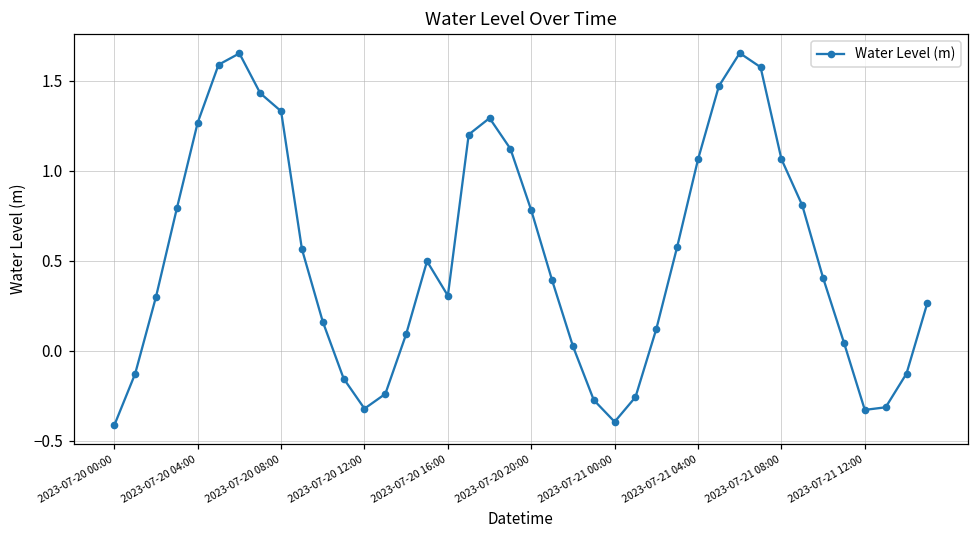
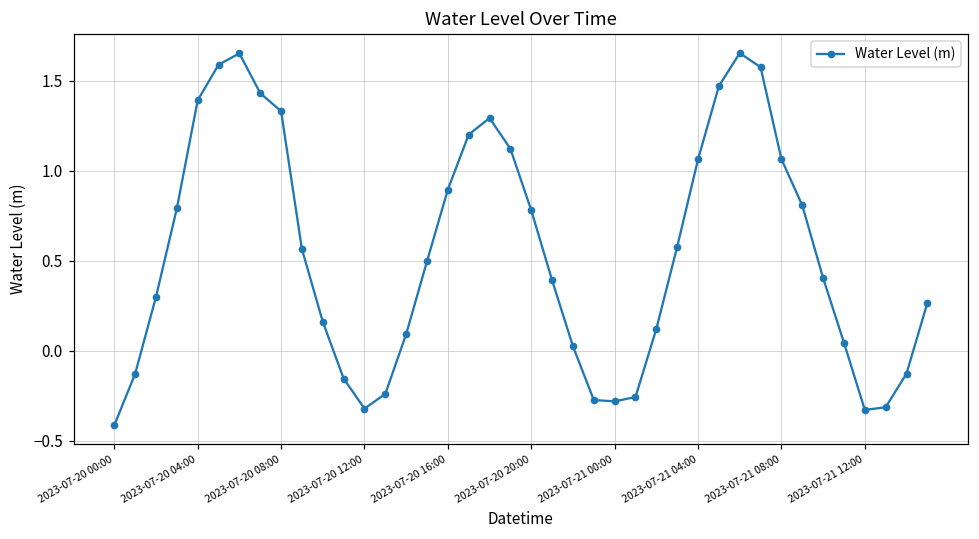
2023-07-20 04:00: 1.27 -> 1.39
2023-07-20 16:00: 0.31 -> 0.90
2023-07-21 00:00: -0.39 -> -0.28
